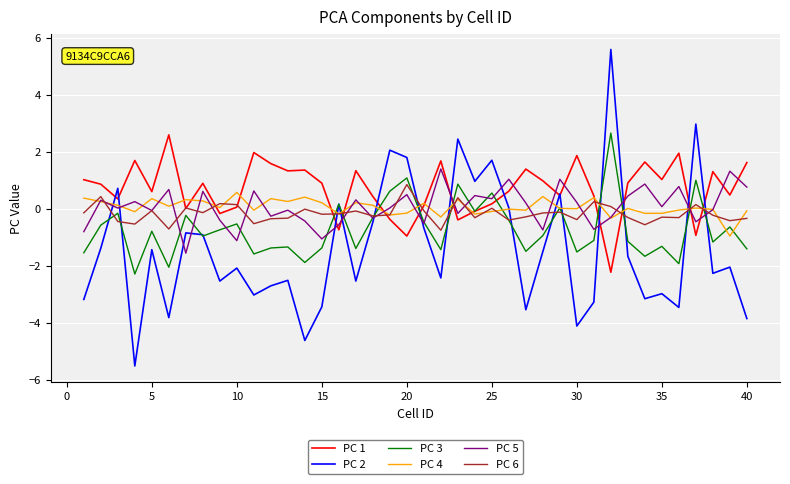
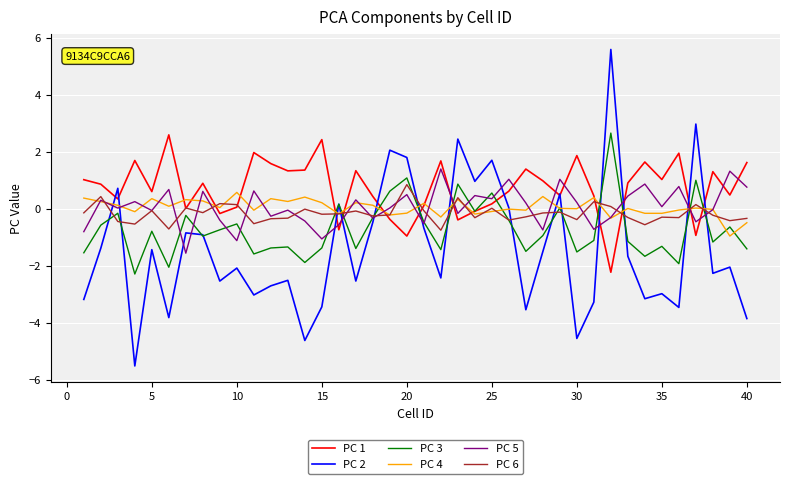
PC 1, 15: 0.9 -> 2.4
PC 2, 30: -4.1 -> -4.6
PC 4, 40: -0.1 -> -0.5
